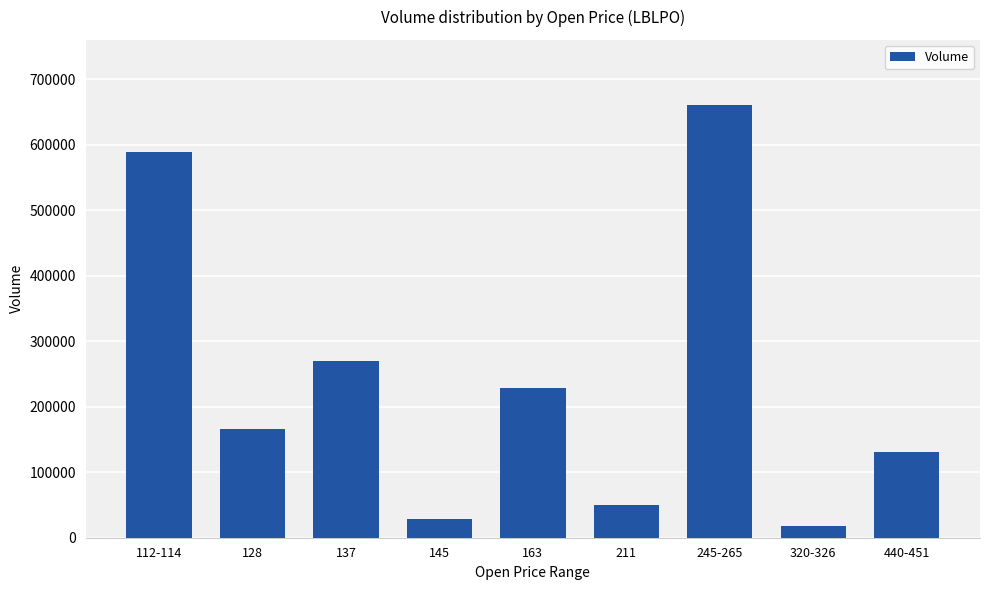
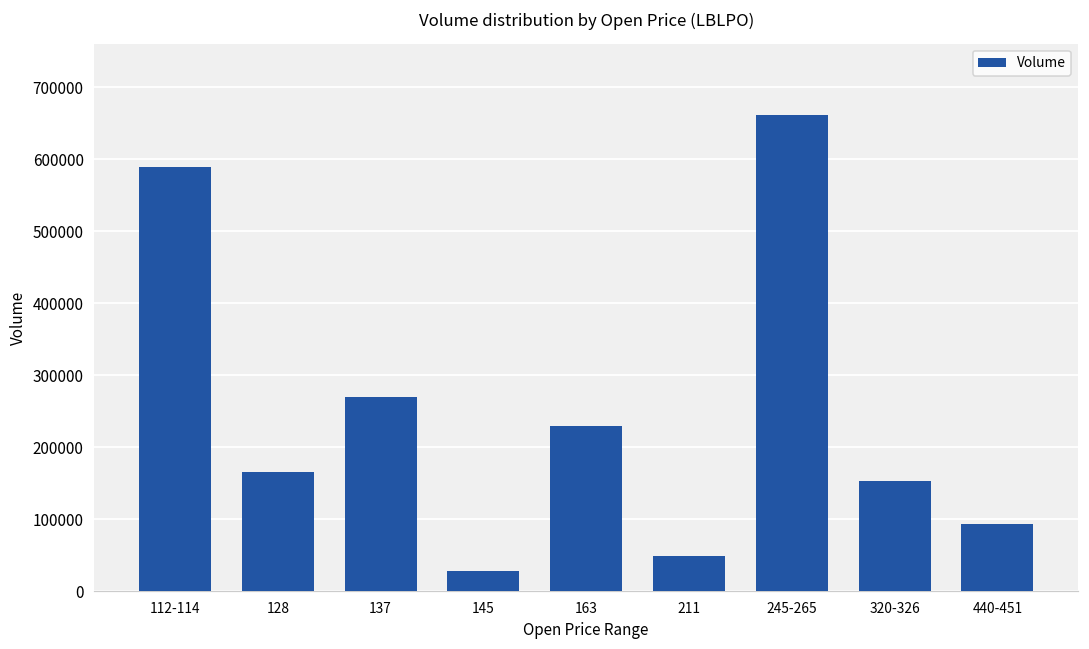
320-326: 20000 -> 150000
440-451: 130000 -> 90000
